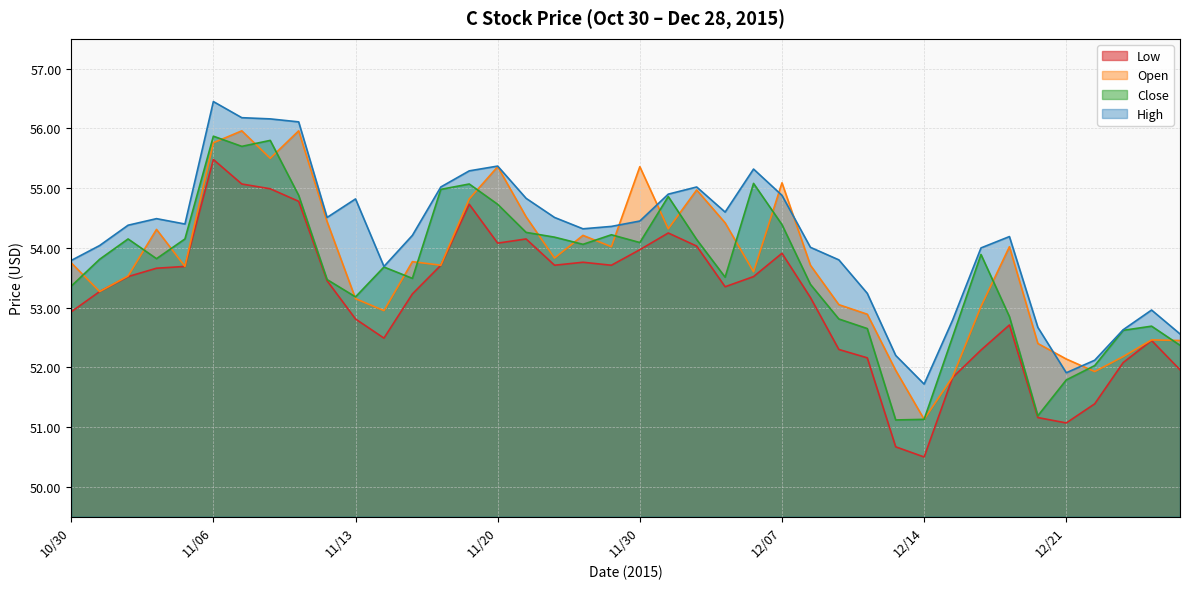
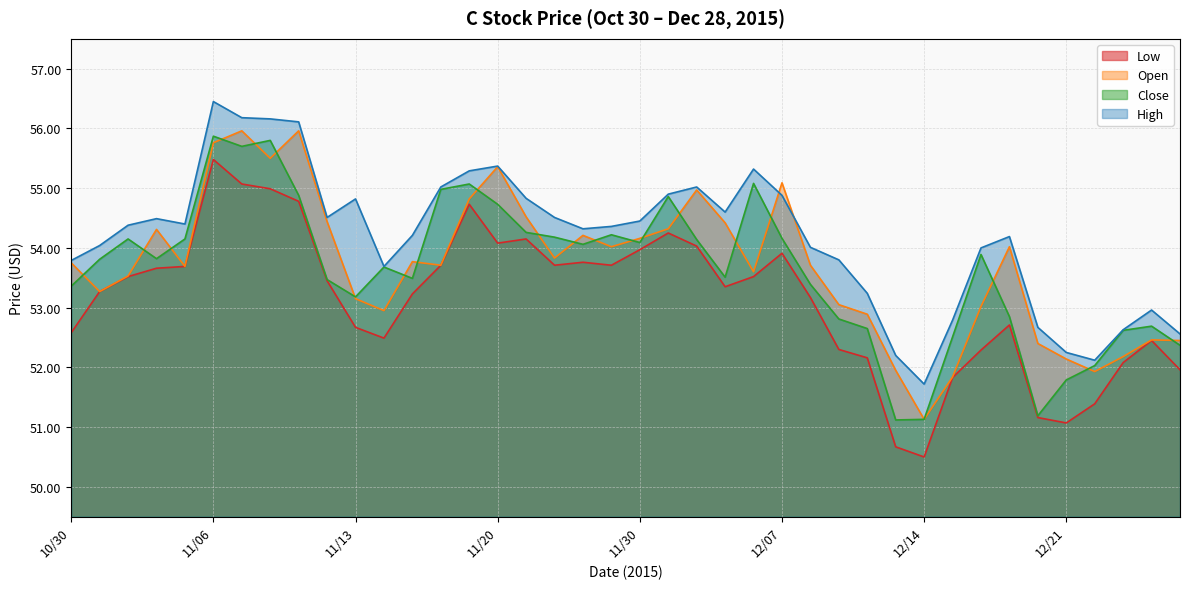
Low, 10/30: 52.9 -> 52.6
Low, 11/13: 52.8 -> 52.7
Open, 11/30: 55.4 -> 54.2
Close, 12/07: 54.4 -> 54.2
High, 12/21: 51.9 -> 52.3
